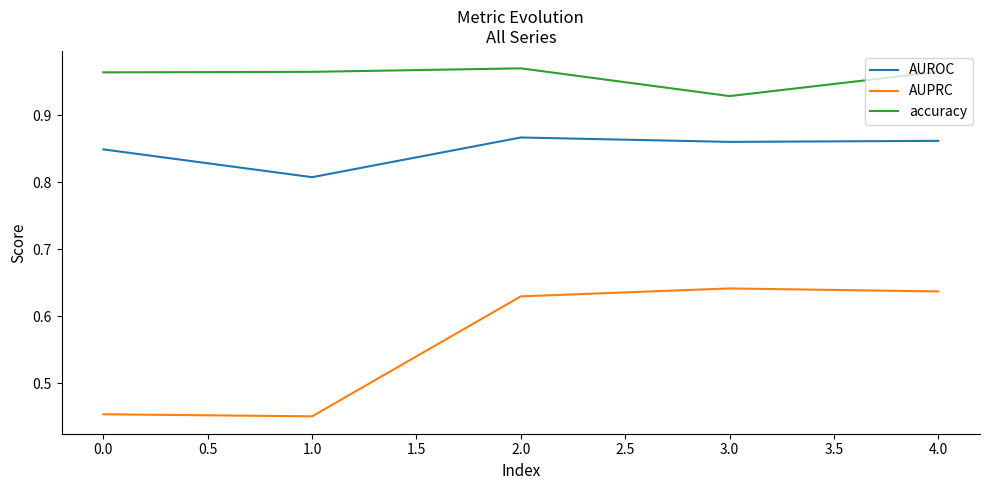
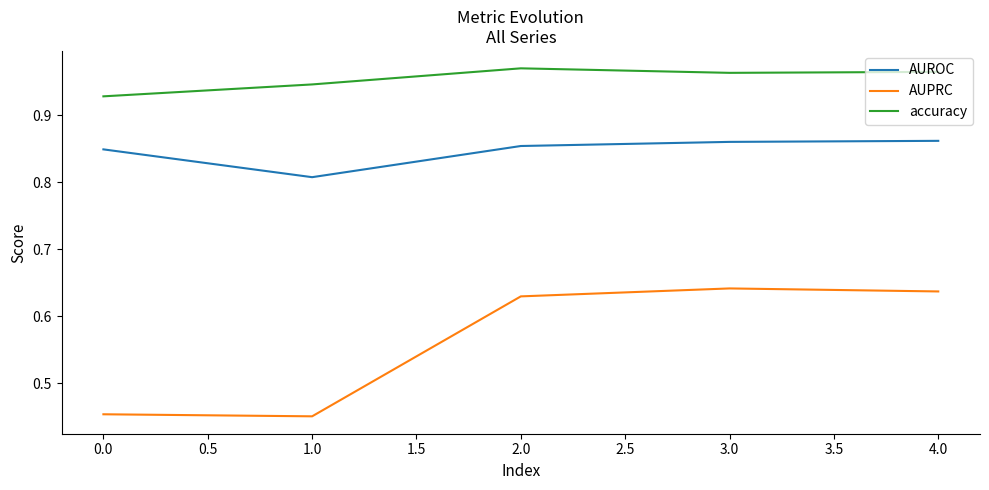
accuracy, 0.0: 0.96 -> 0.93
accuracy, 1.0: 0.96 -> 0.95
AUROC, 2.0: 0.87 -> 0.85
accuracy, 3.0: 0.93 -> 0.96
